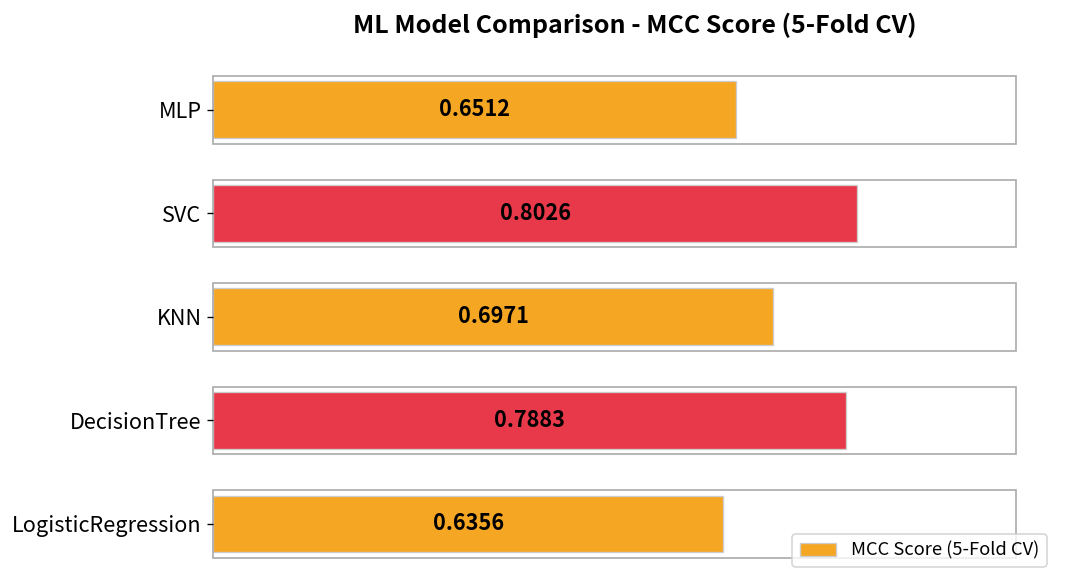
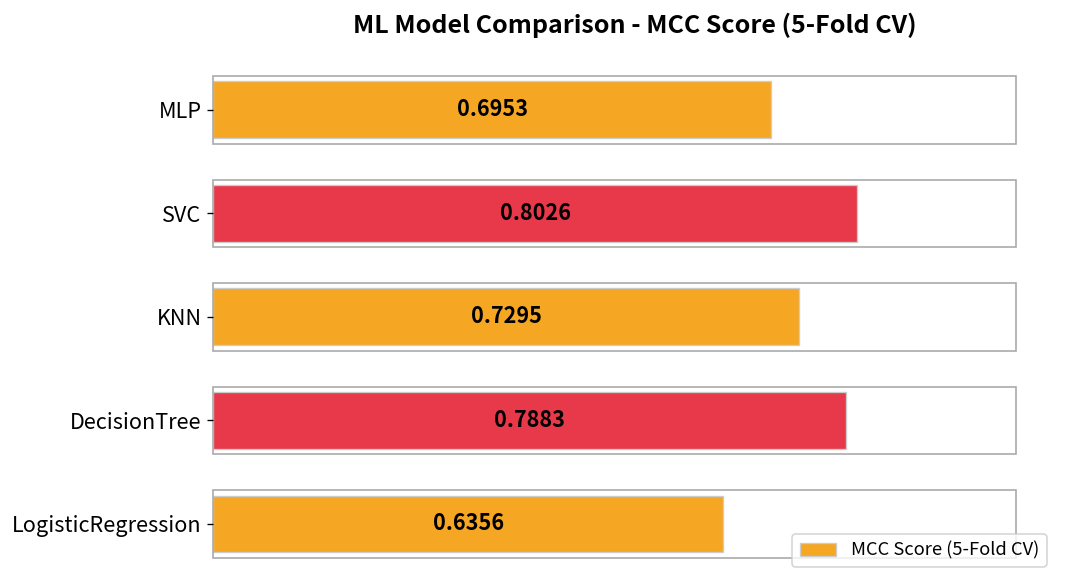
MLP: 0.6512 -> 0.6953
KNN: 0.6971 -> 0.7295
